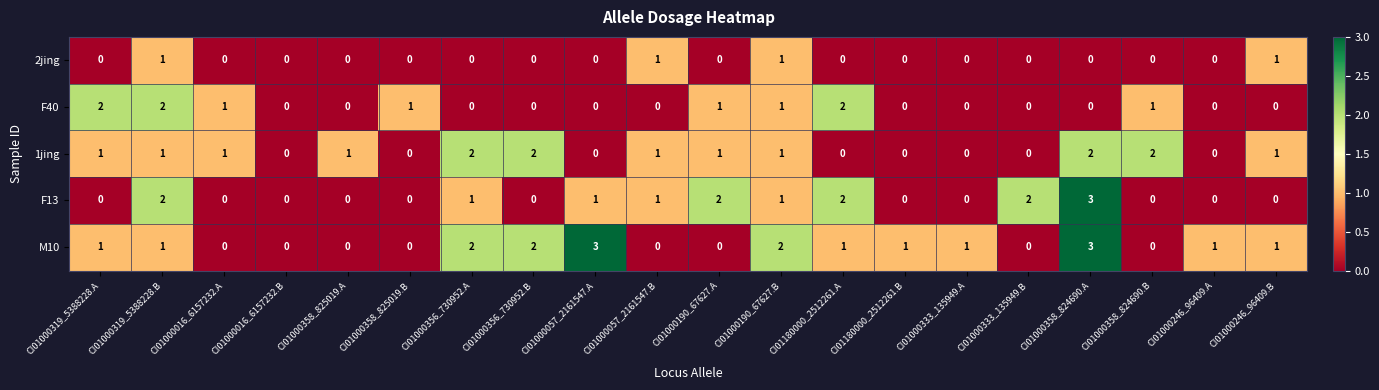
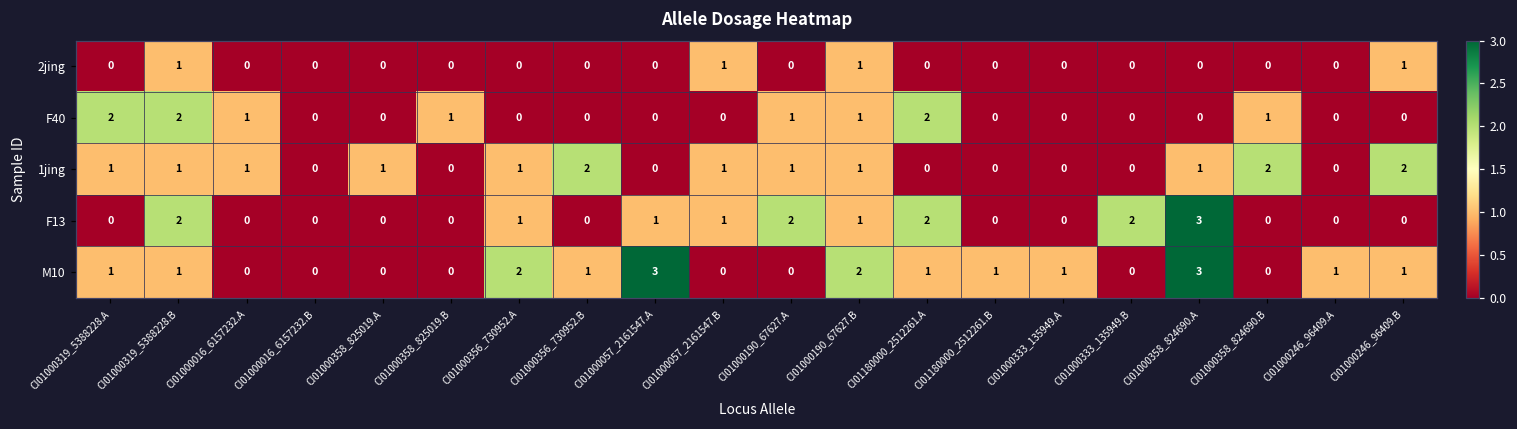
1jing, CI01000356_730952.A: 2 -> 1
1jing, CI01000358_824690.A: 2 -> 1
1jing, CI01000246_96409.B: 1 -> 2
M10, CI01000356_730952.B: 2 -> 1
